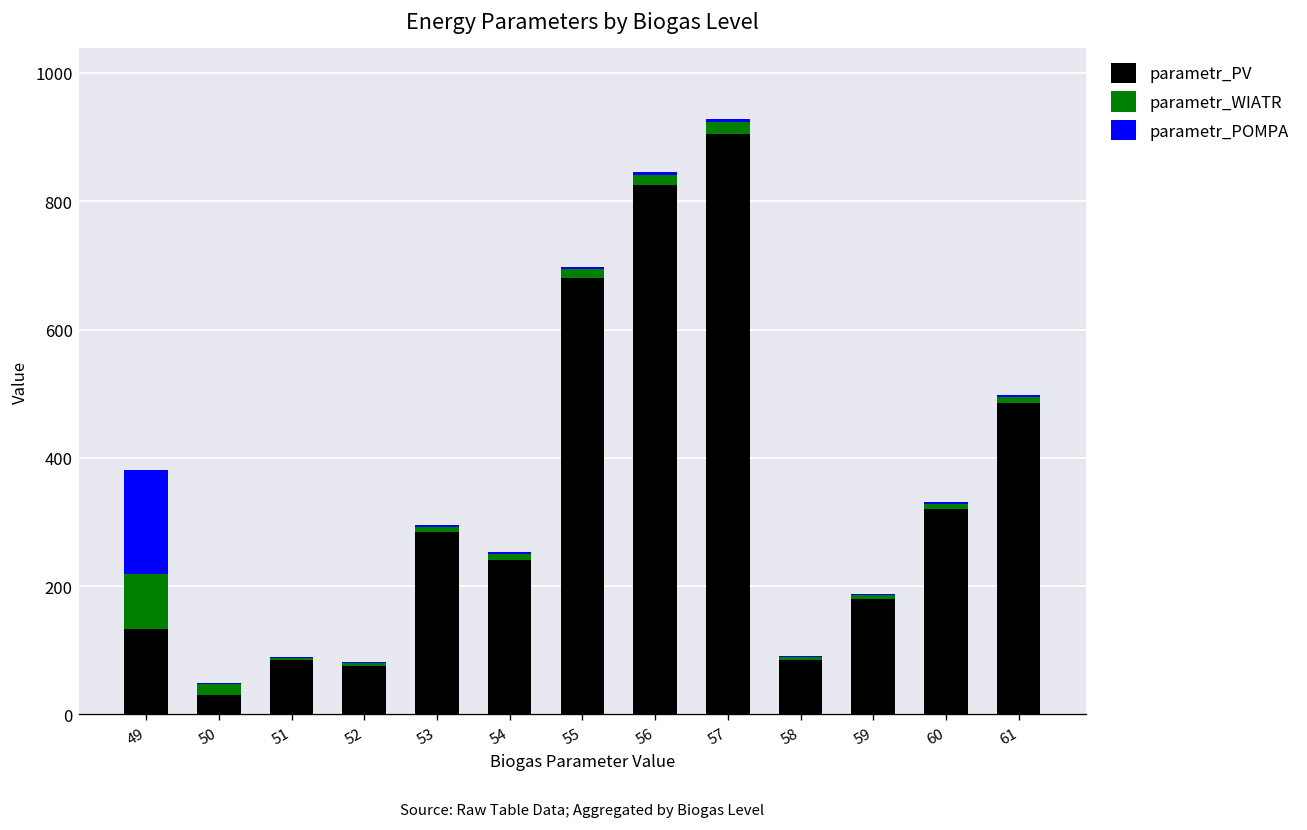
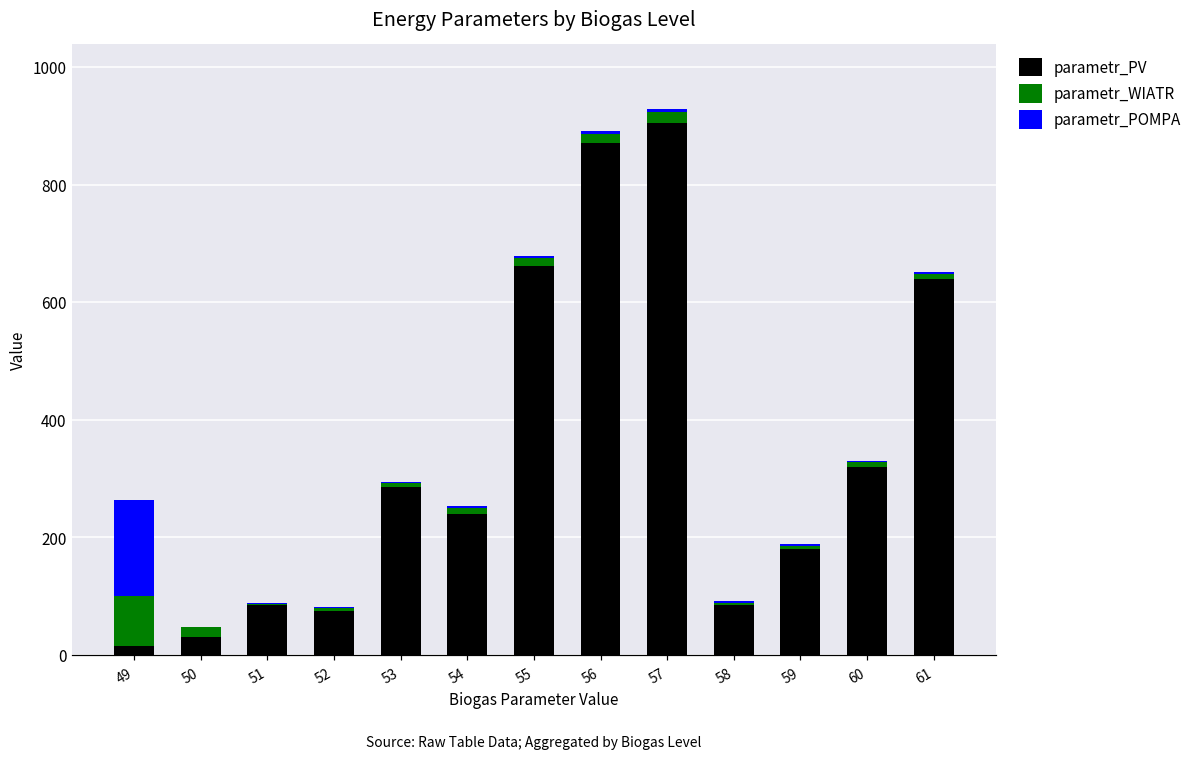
parametr_PV, 49: 130 -> 20
parametr_PV, 55: 680 -> 660
parametr_PV, 56: 830 -> 870
parametr_PV, 61: 490 -> 640
